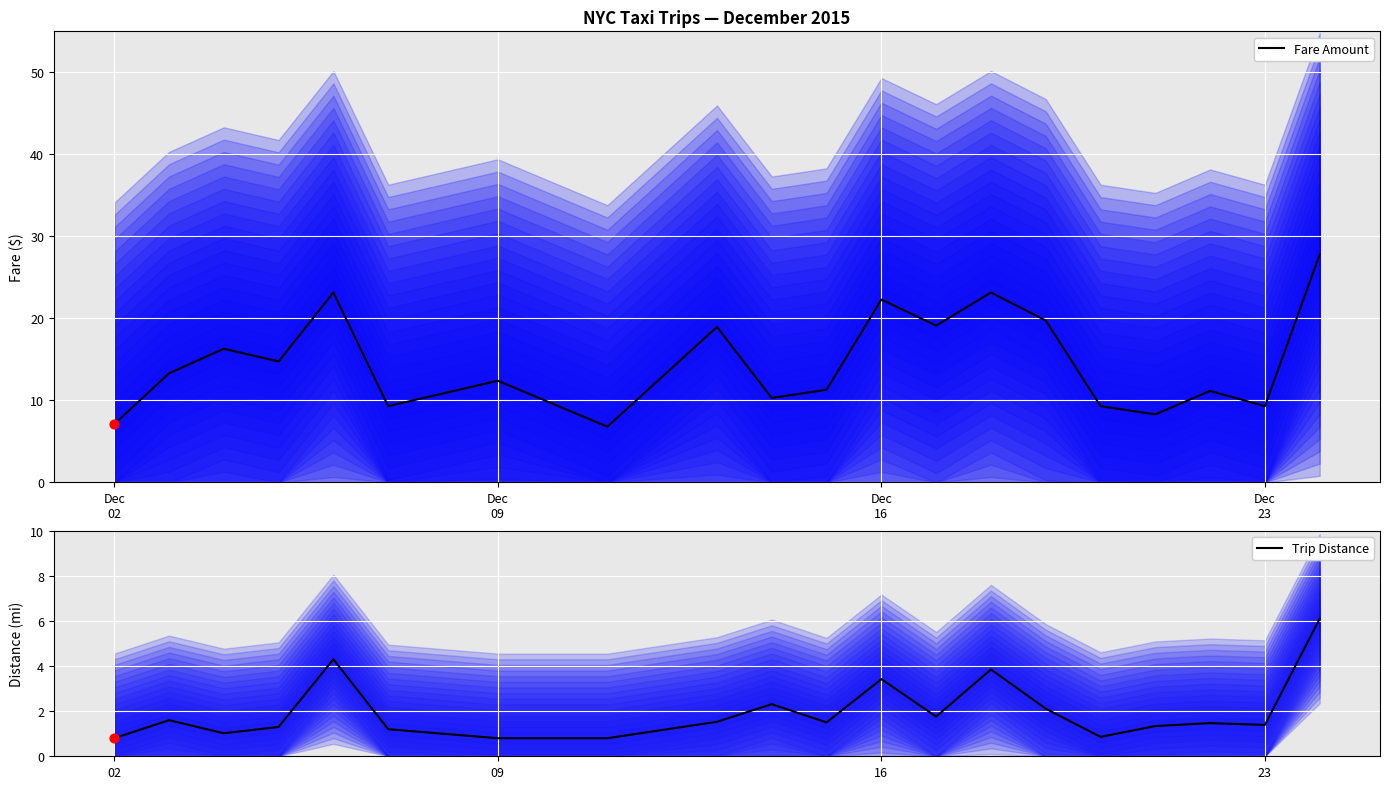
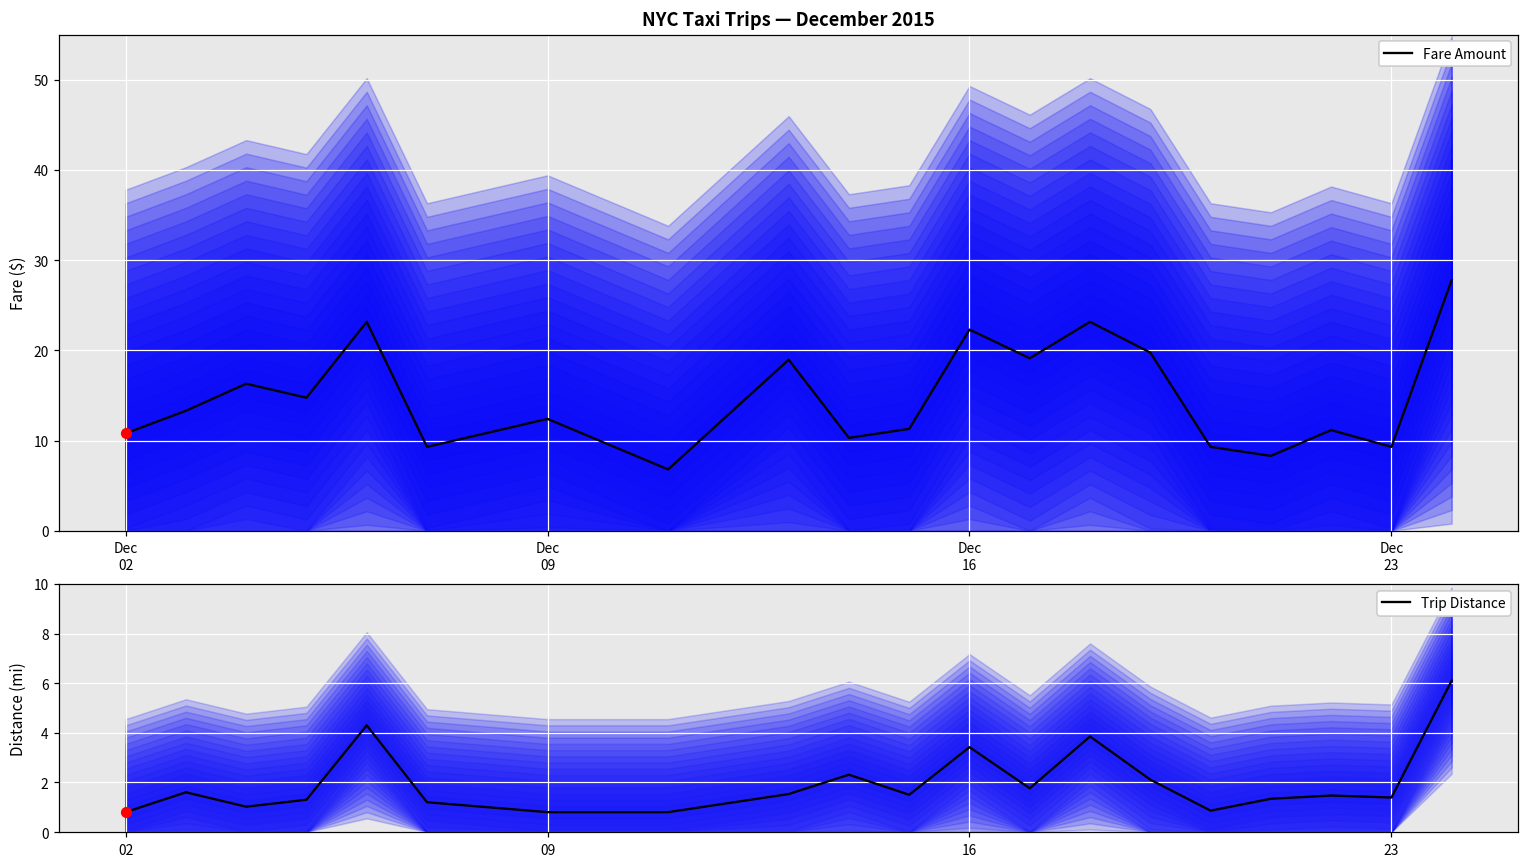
NYC Taxi Trips — December 2015, Fare Amount, Dec 02: 7 -> 11
